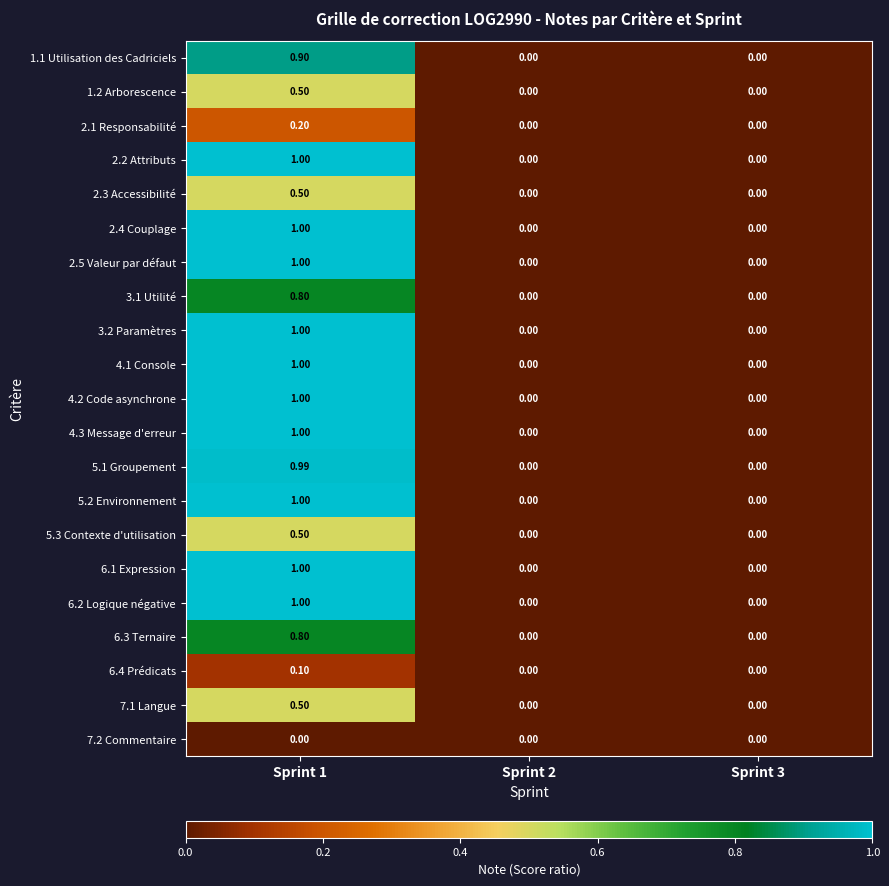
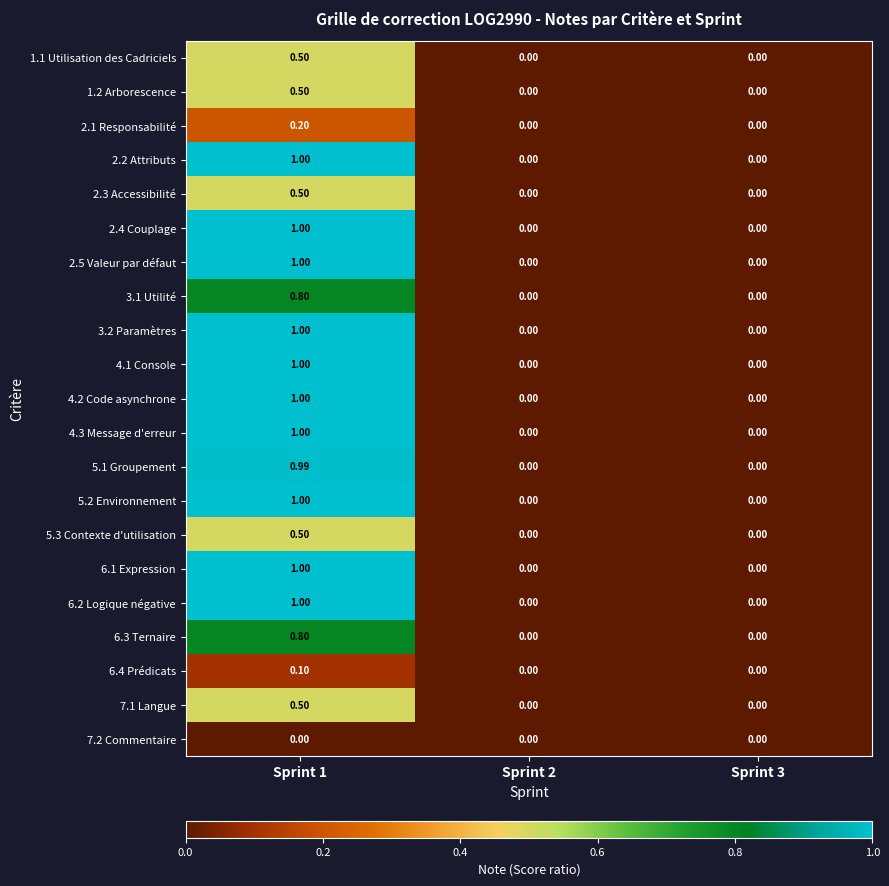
1.1 Utilisation des Cadriciels, Sprint 1: 0.90 -> 0.50
